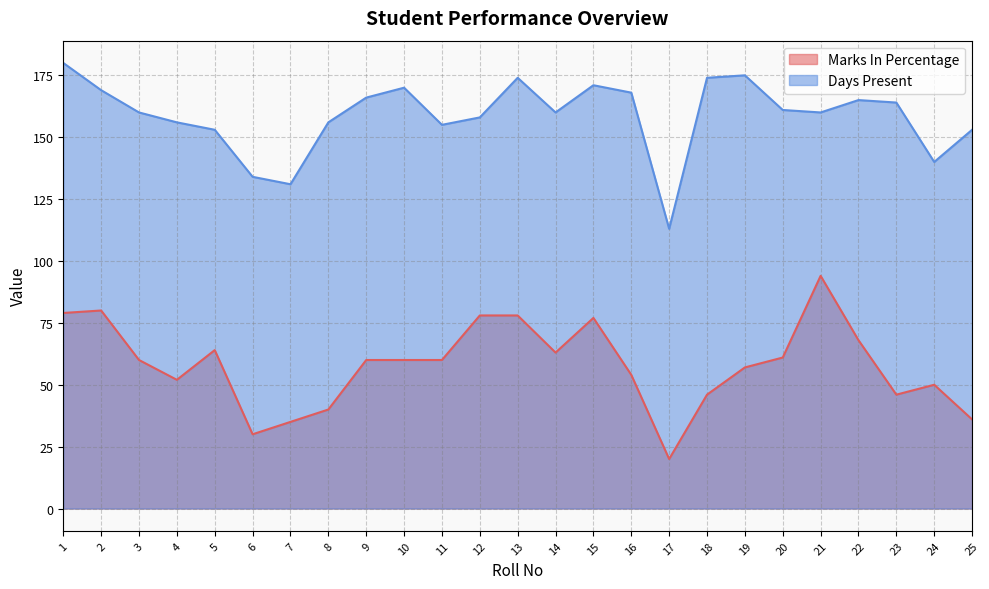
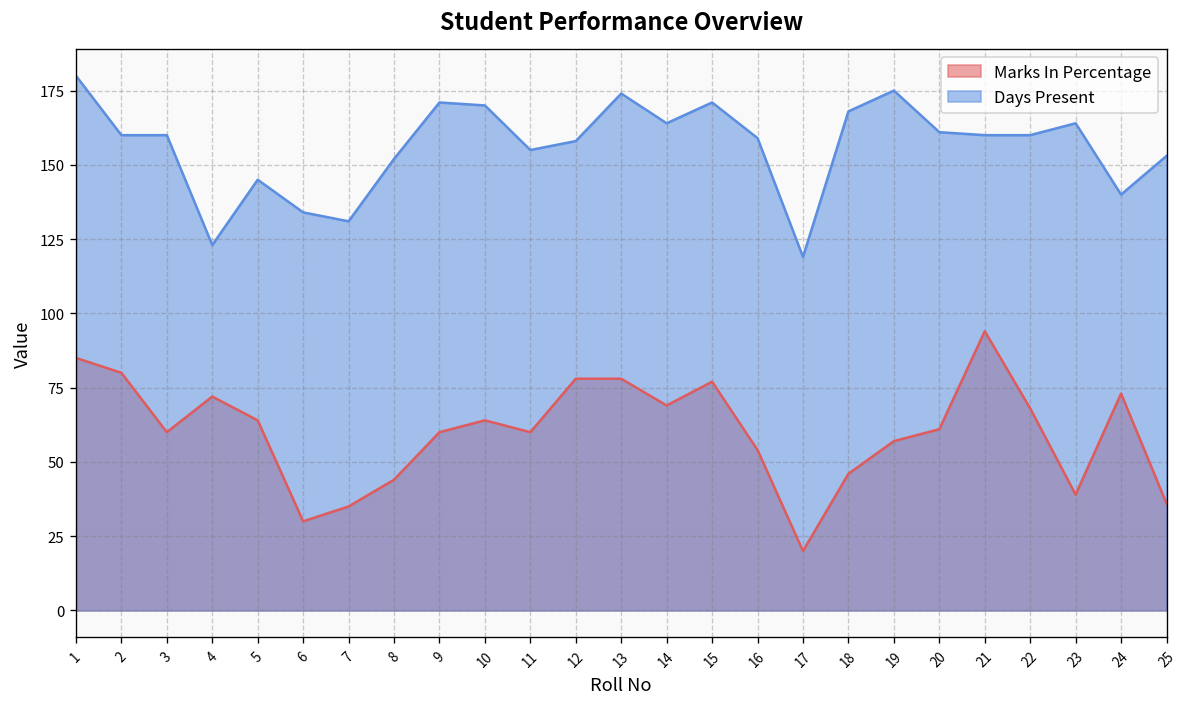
Marks In Percentage, 1: 79 -> 85
Days Present, 2: 169 -> 160
Marks In Percentage, 4: 52 -> 72
Days Present, 4: 156 -> 123
Days Present, 5: 153 -> 145
Marks In Percentage, 8: 40 -> 44
Days Present, 8: 156 -> 152
Days Present, 9: 166 -> 171
Marks In Percentage, 10: 60 -> 64
Marks In Percentage, 14: 63 -> 69
Days Present, 14: 160 -> 164
Days Present, 16: 168 -> 159
Days Present, 17: 113 -> 119
Days Present, 18: 174 -> 168
Days Present, 22: 165 -> 160
Marks In Percentage, 23: 46 -> 39
Marks In Percentage, 24: 50 -> 73
